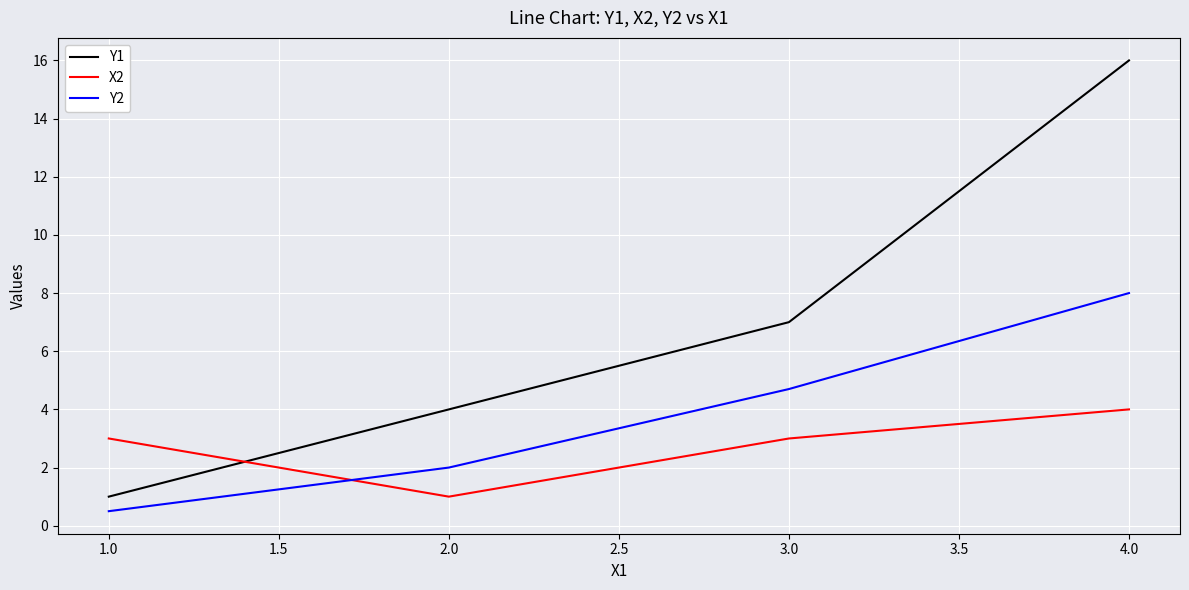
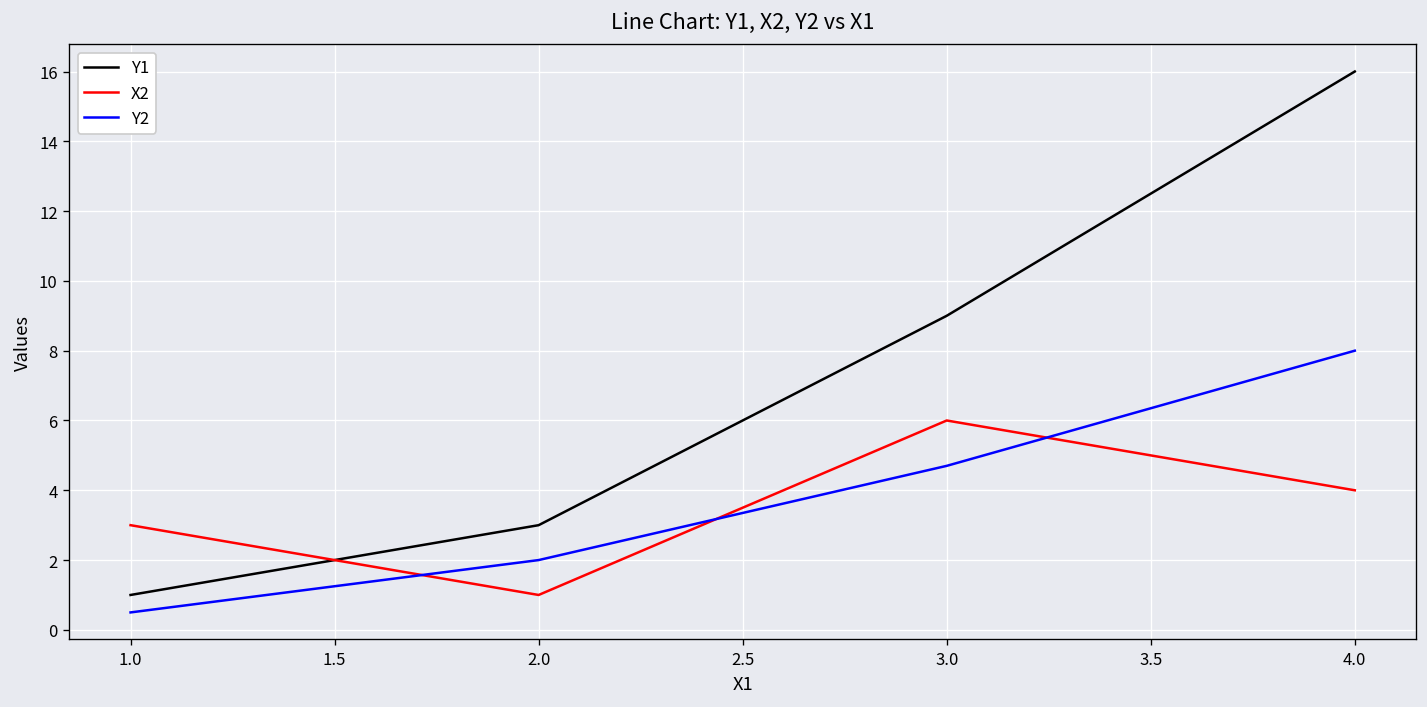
Y1, 2.0: 4 -> 3
Y1, 3.0: 7 -> 9
X2, 3.0: 3 -> 6
